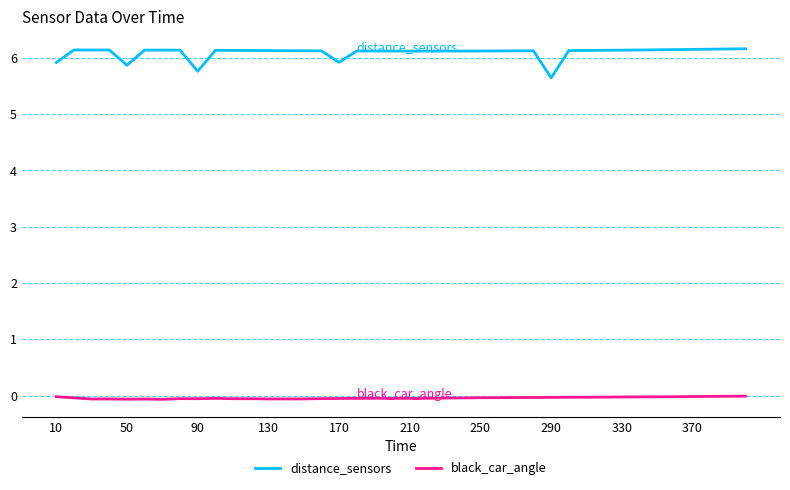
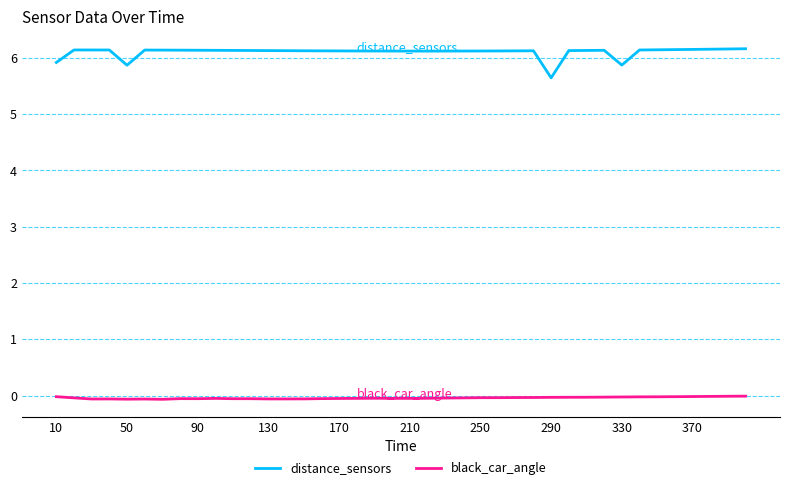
distance_sensors, 90: 5.8 -> 6.1
distance_sensors, 170: 5.9 -> 6.1
distance_sensors, 330: 6.1 -> 5.9
